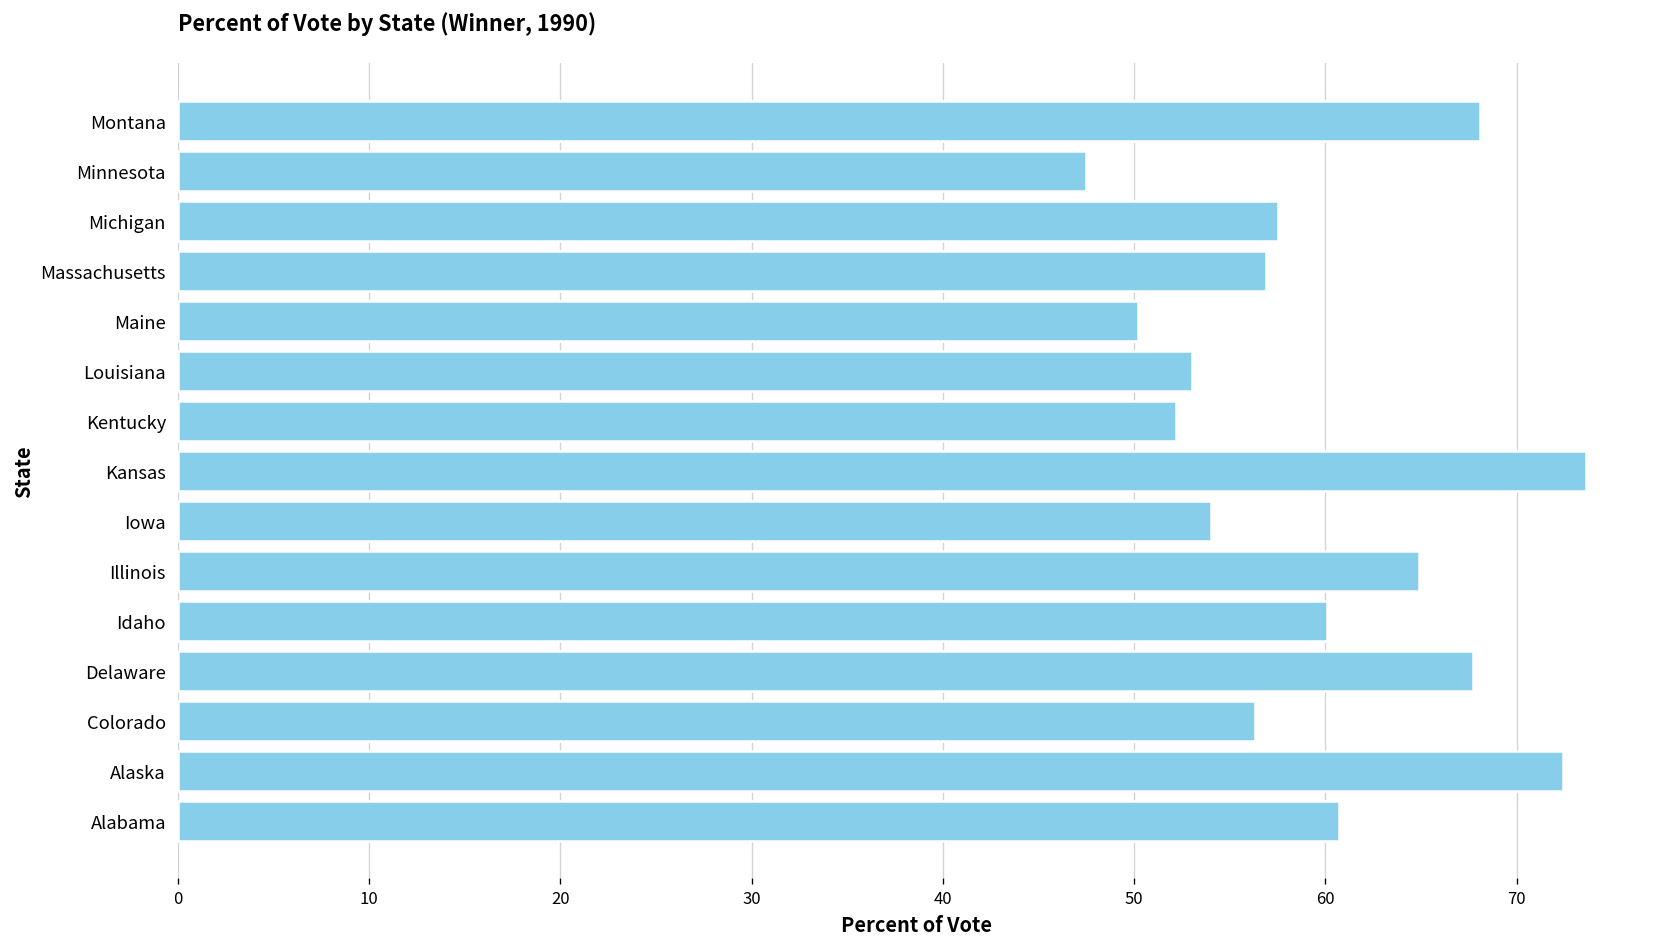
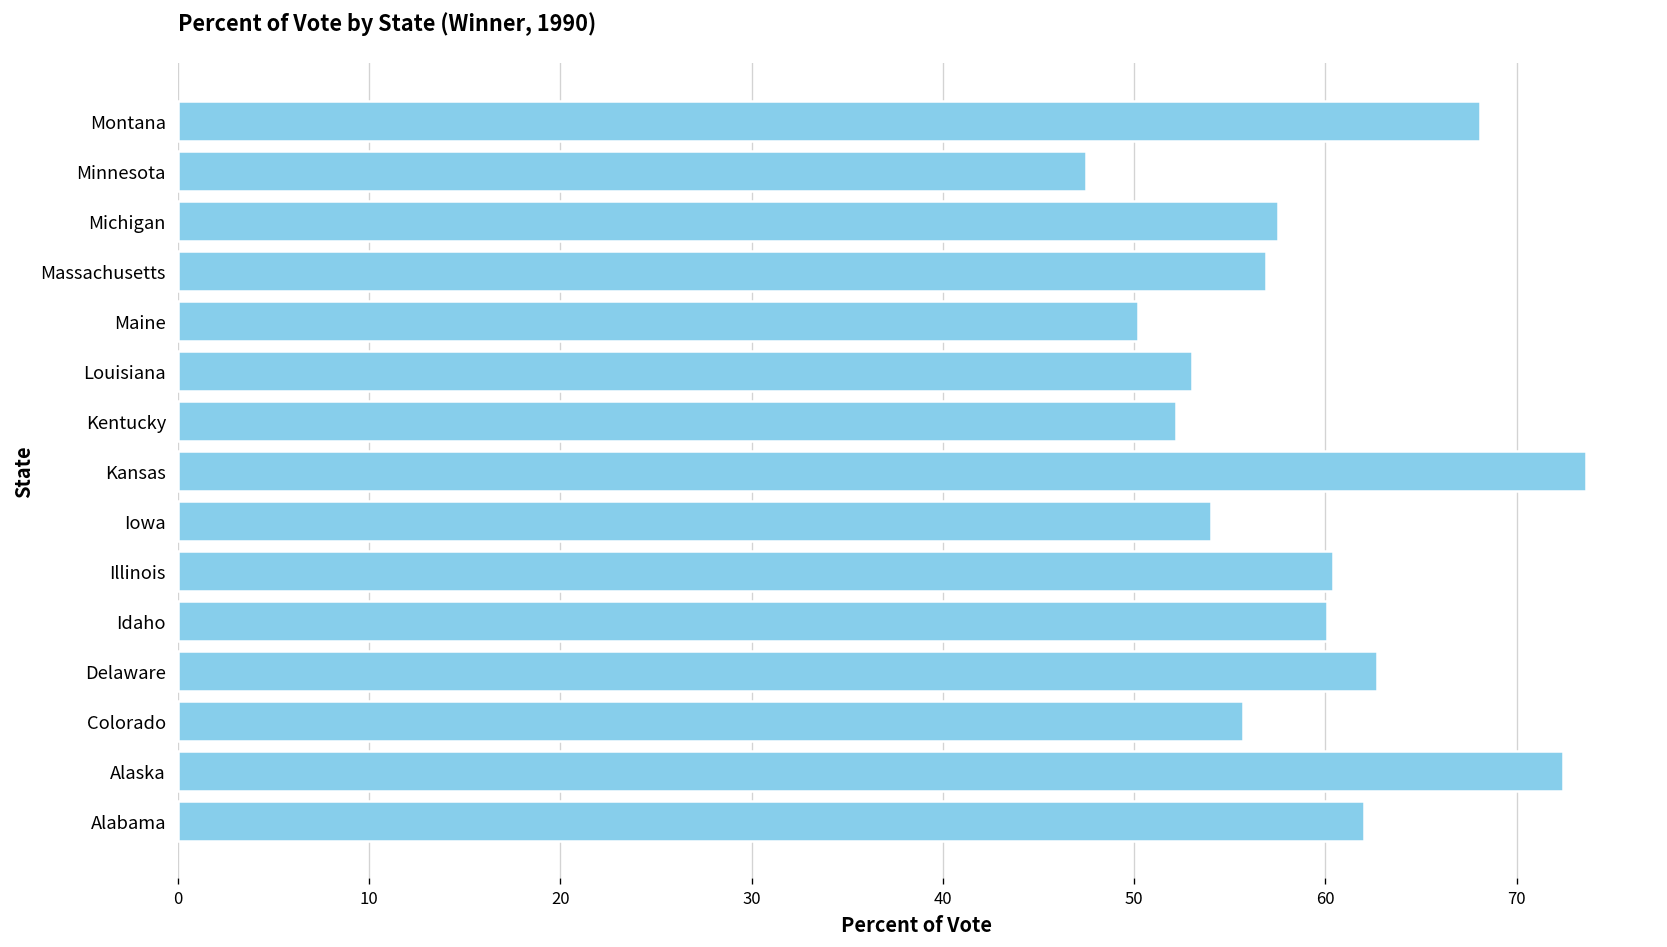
Illinois: 64.9 -> 60.4
Delaware: 67.7 -> 62.7
Colorado: 56.3 -> 55.7
Alabama: 60.7 -> 62.0
